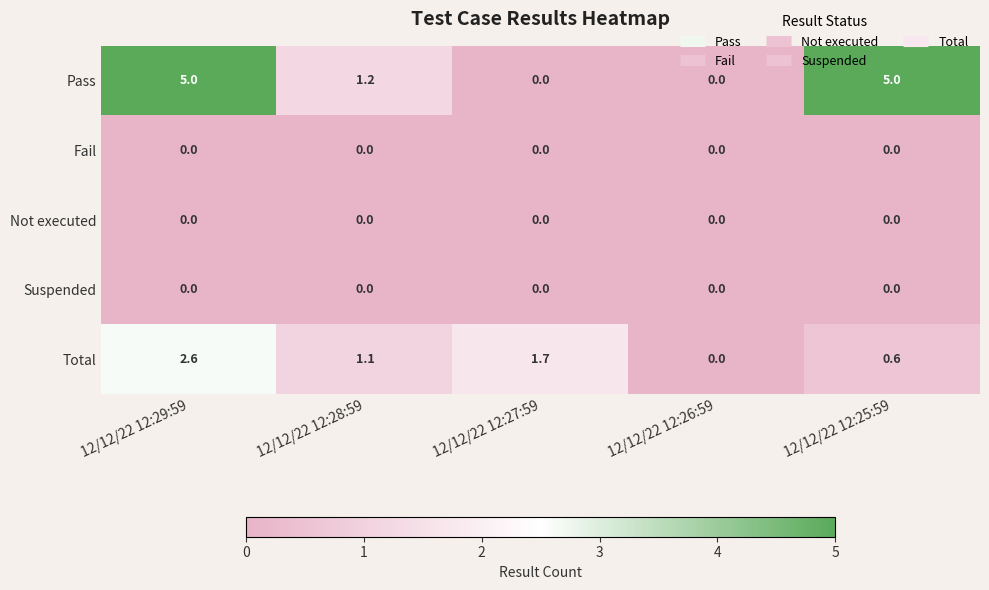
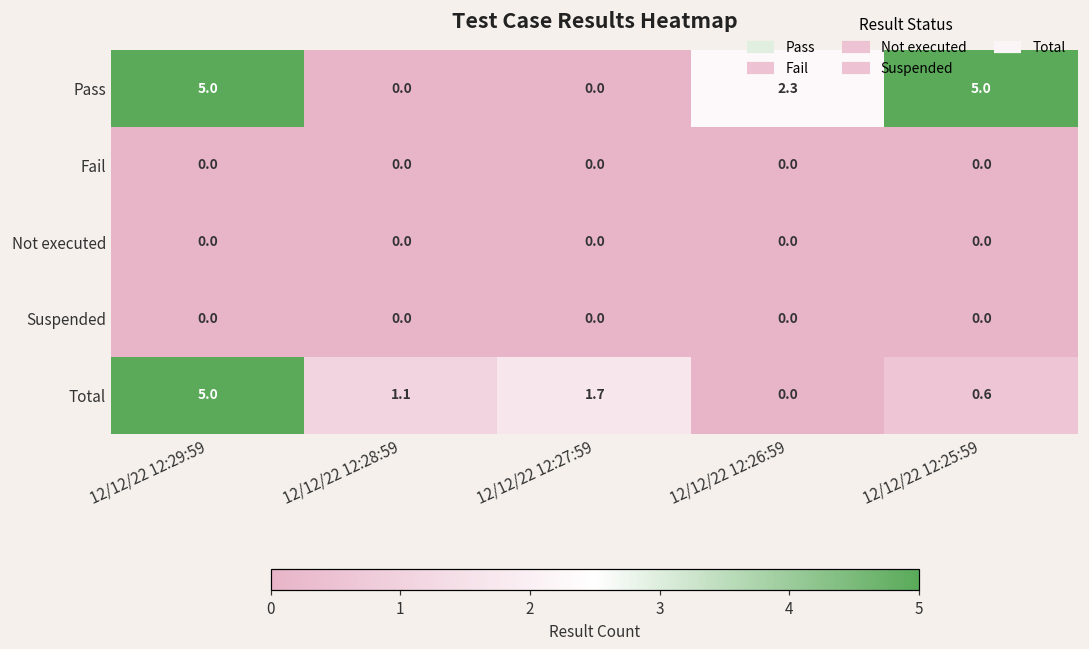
Pass, 12/12/22 12:28:59: 1.2 -> 0.0
Pass, 12/12/22 12:26:59: 0.0 -> 2.3
Total, 12/12/22 12:29:59: 2.6 -> 5.0
